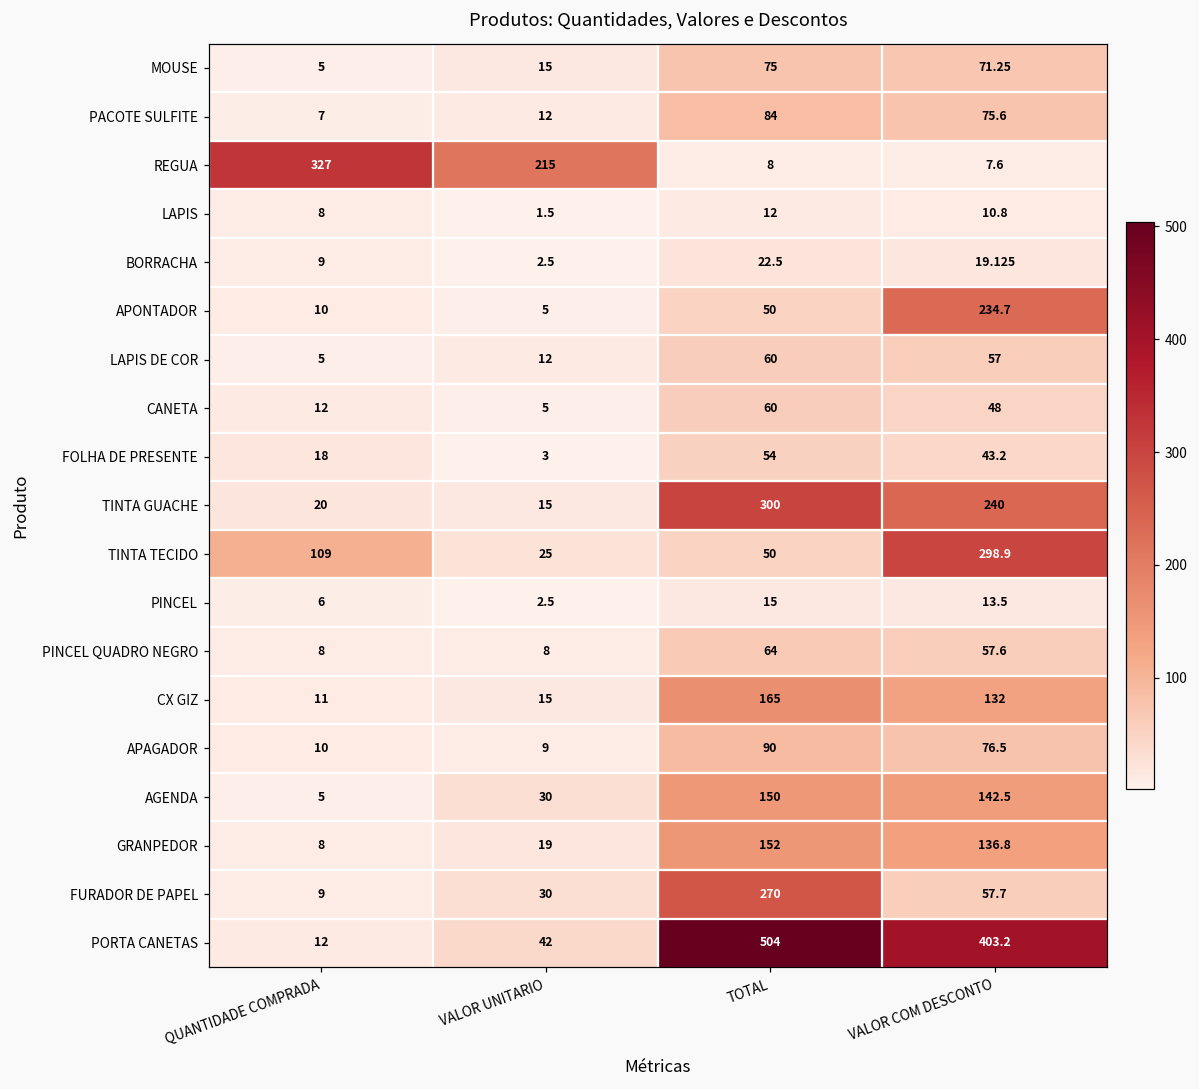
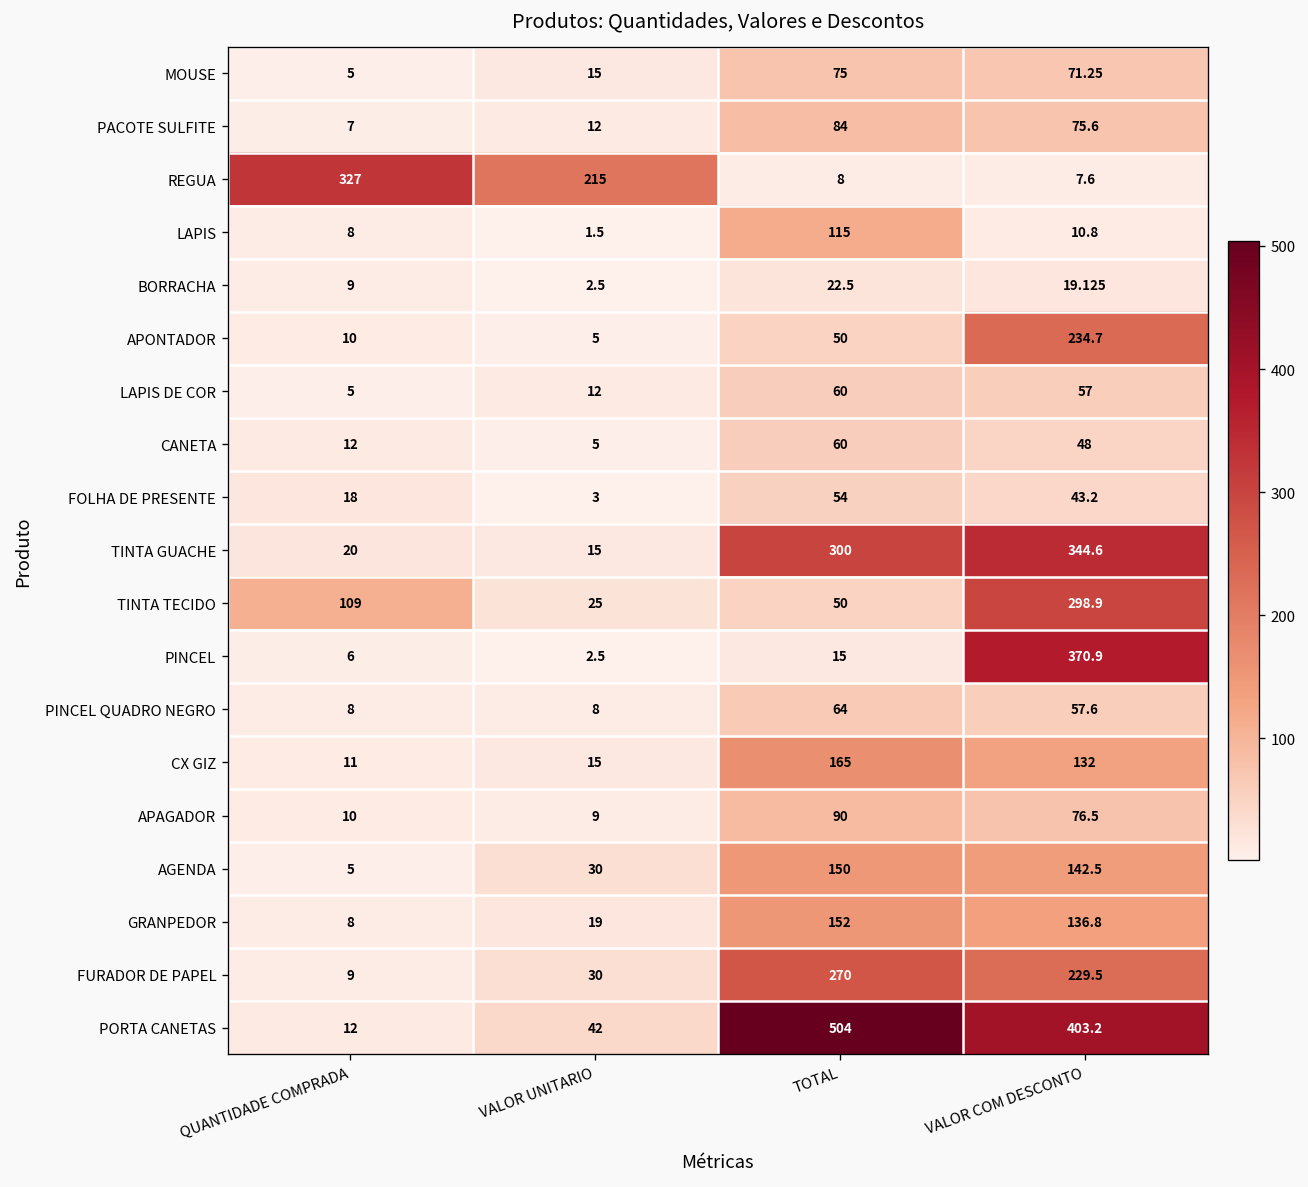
LAPIS, TOTAL: 12 -> 115
TINTA GUACHE, VALOR COM DESCONTO: 240 -> 344.6
PINCEL, VALOR COM DESCONTO: 13.5 -> 370.9
FURADOR DE PAPEL, VALOR COM DESCONTO: 57.7 -> 229.5
